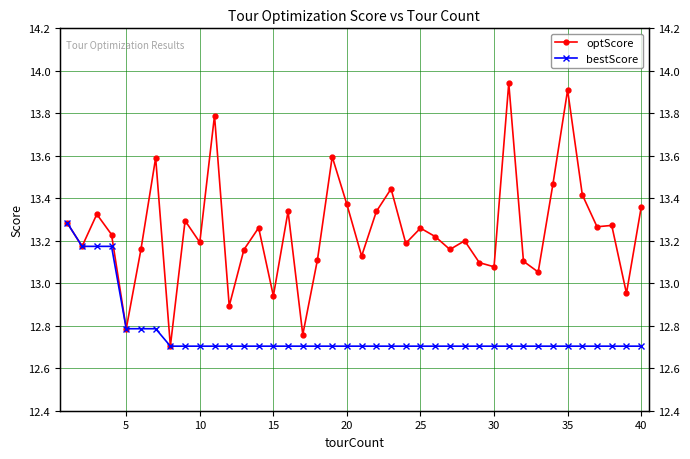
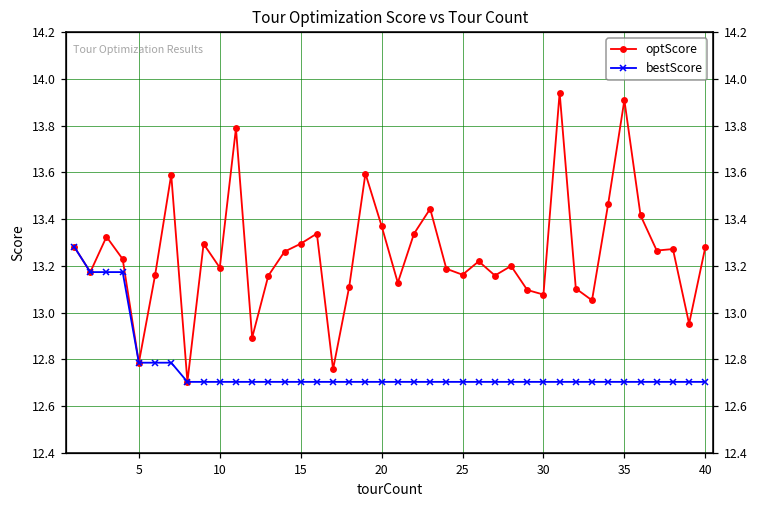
optScore, 15: 12.94 -> 13.30
optScore, 25: 13.26 -> 13.16
optScore, 40: 13.36 -> 13.28
